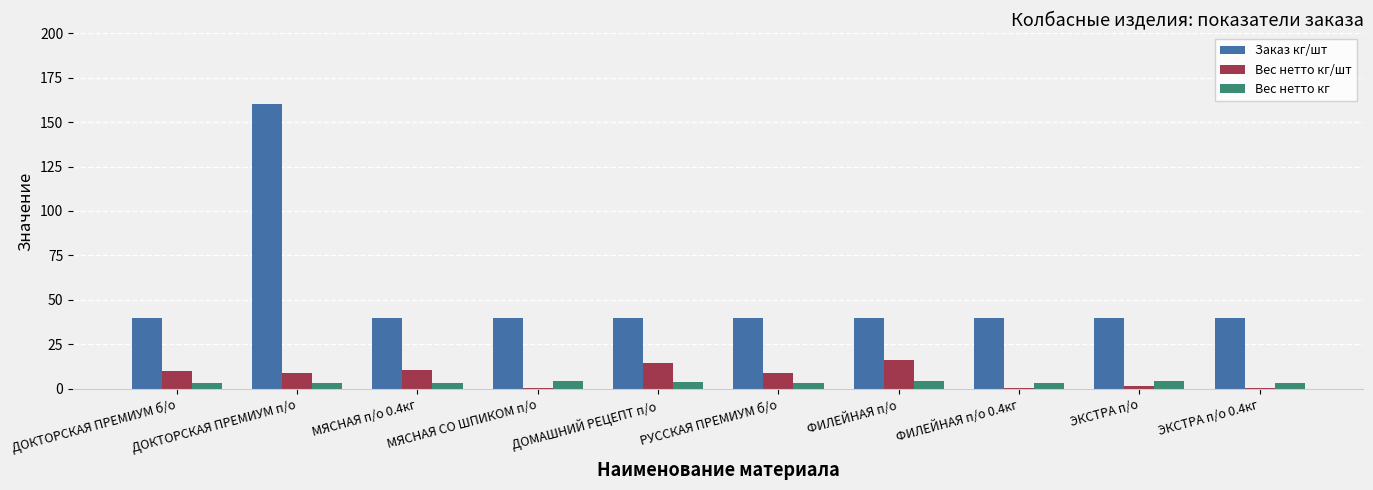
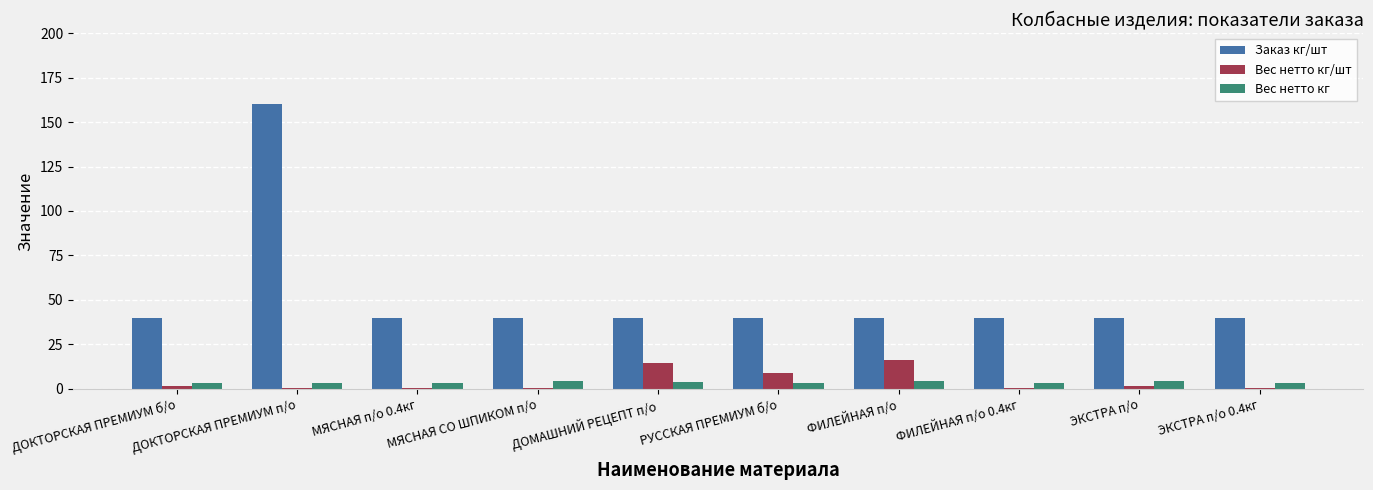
Вес нетто кг/шт, ДОКТОРСКАЯ ПРЕМИУМ б/о: 10 -> 1
Вес нетто кг/шт, ДОКТОРСКАЯ ПРЕМИУМ п/о: 9 -> 0
Вес нетто кг/шт, МЯСНАЯ п/о 0.4кг: 11 -> 0
